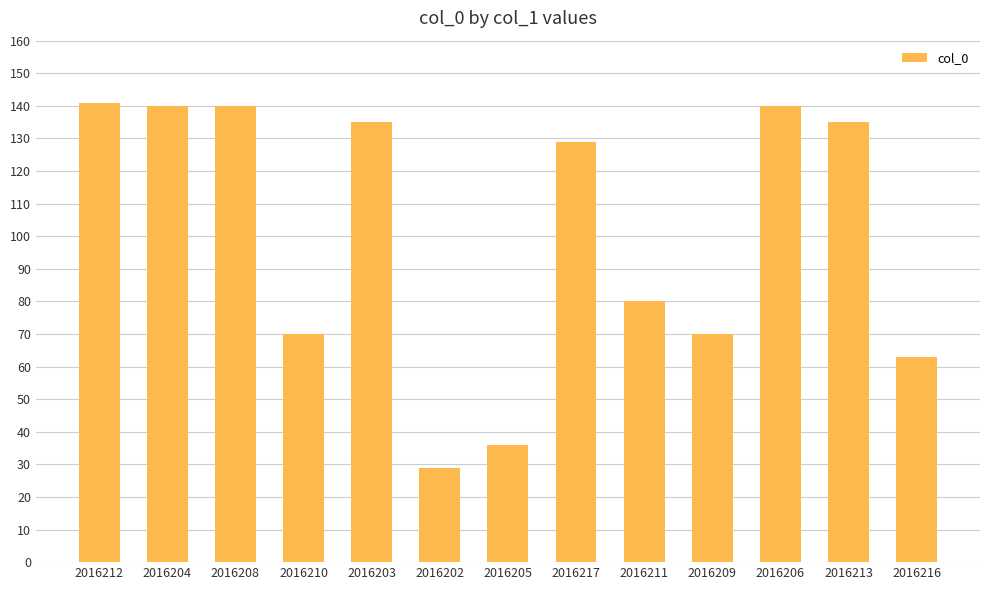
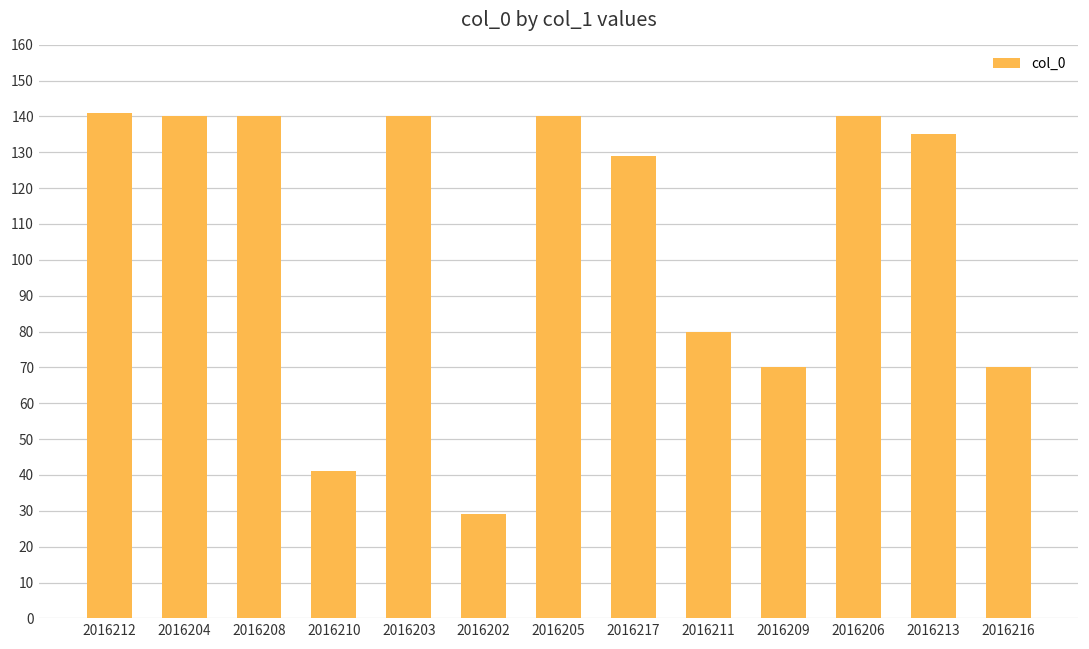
2016210: 70 -> 41
2016203: 135 -> 140
2016205: 36 -> 140
2016216: 63 -> 70
